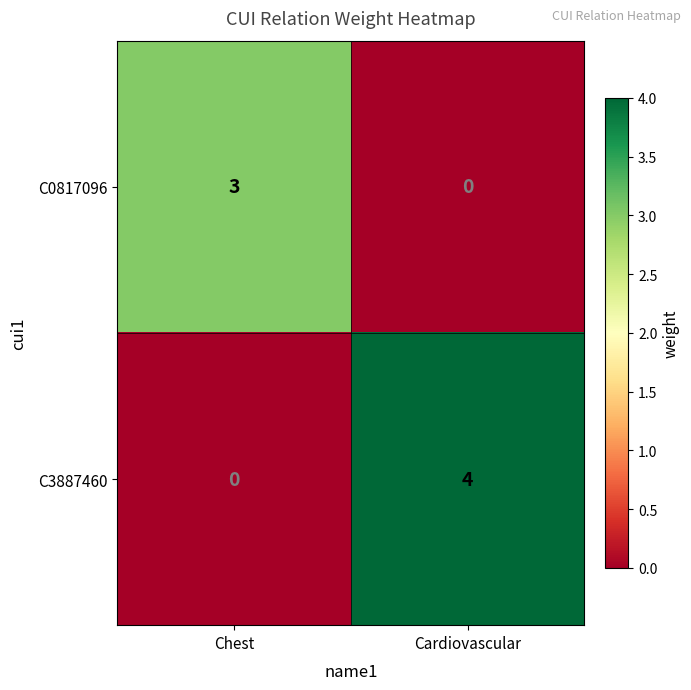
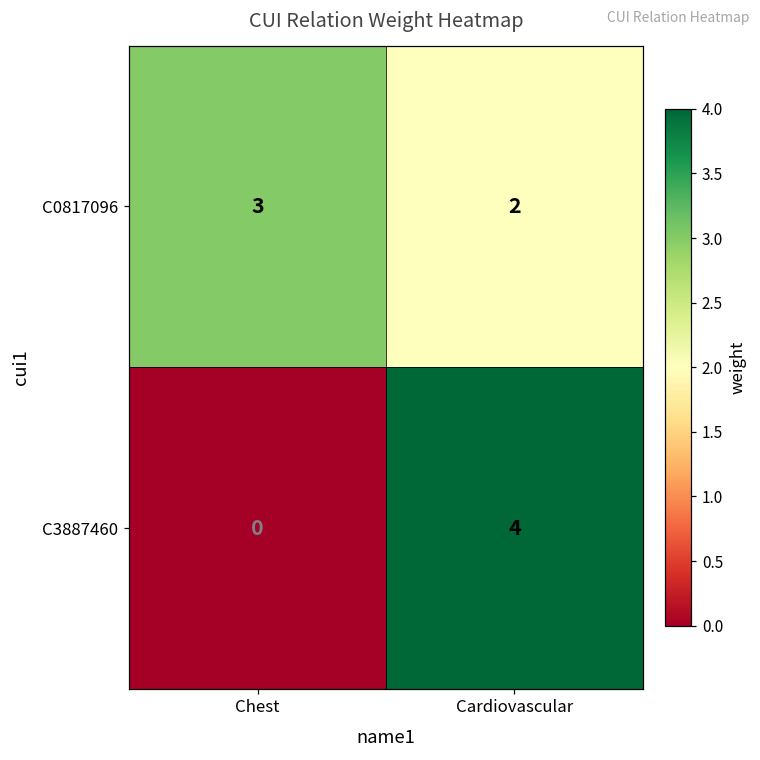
C0817096, Cardiovascular: 0 -> 2
